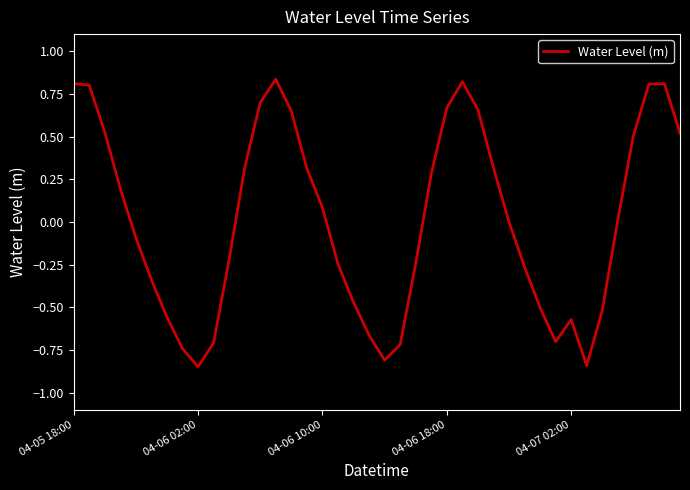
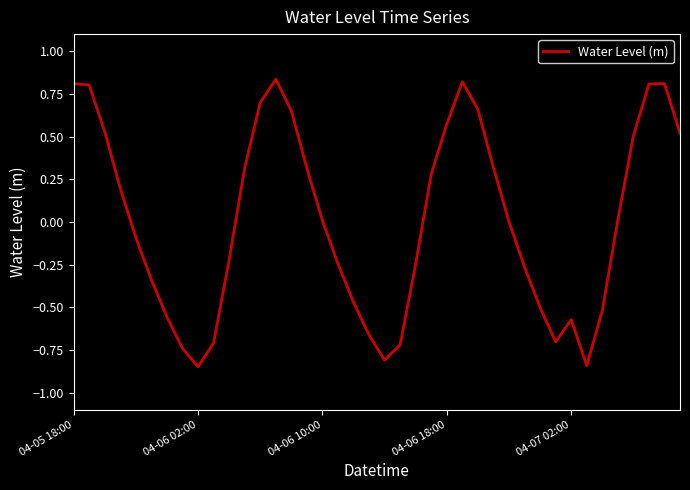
04-06 10:00: 0.08 -> 0.01
04-06 18:00: 0.67 -> 0.57
